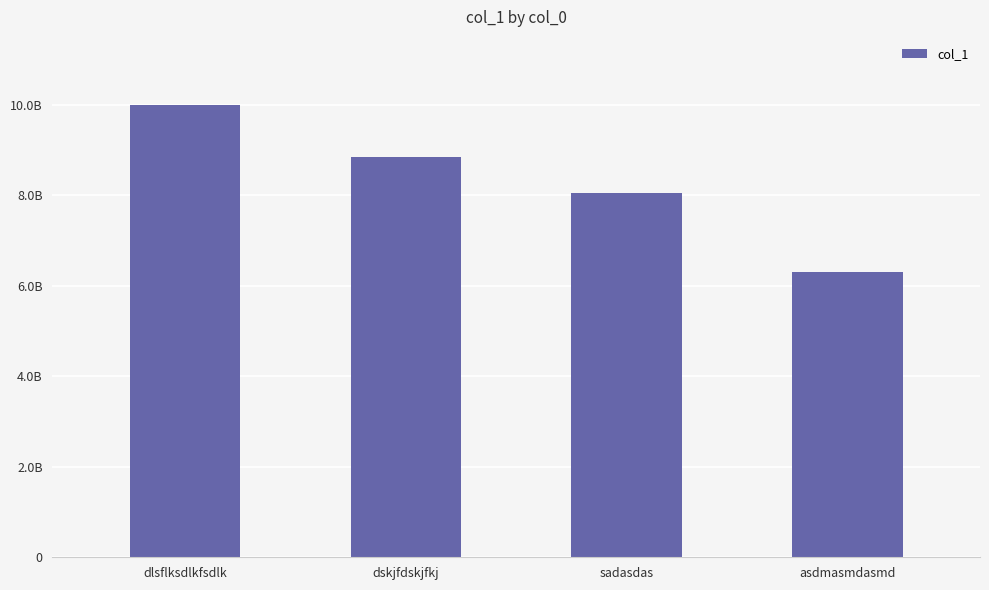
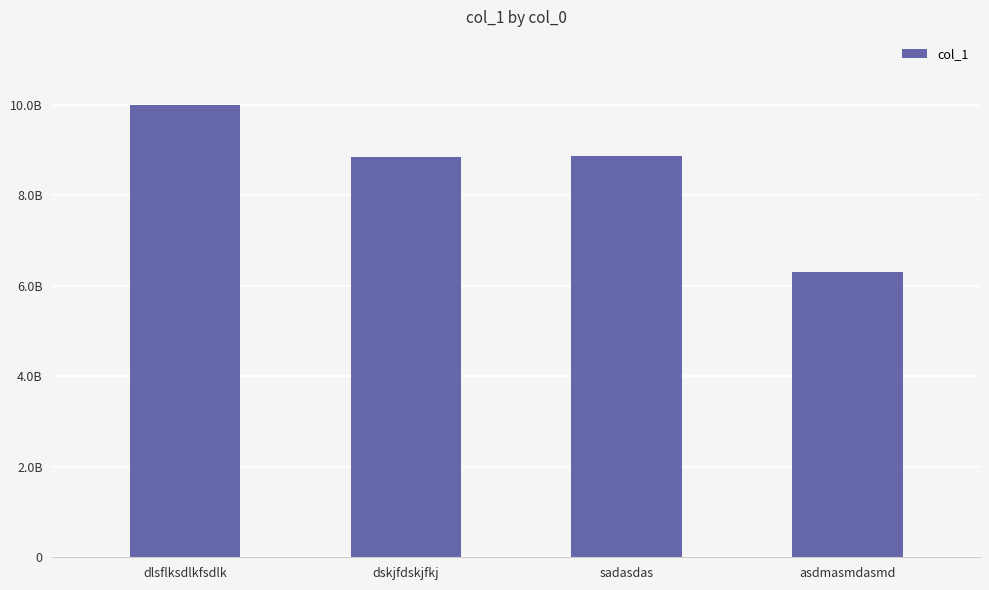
sadasdas: 8100000000 -> 8900000000
